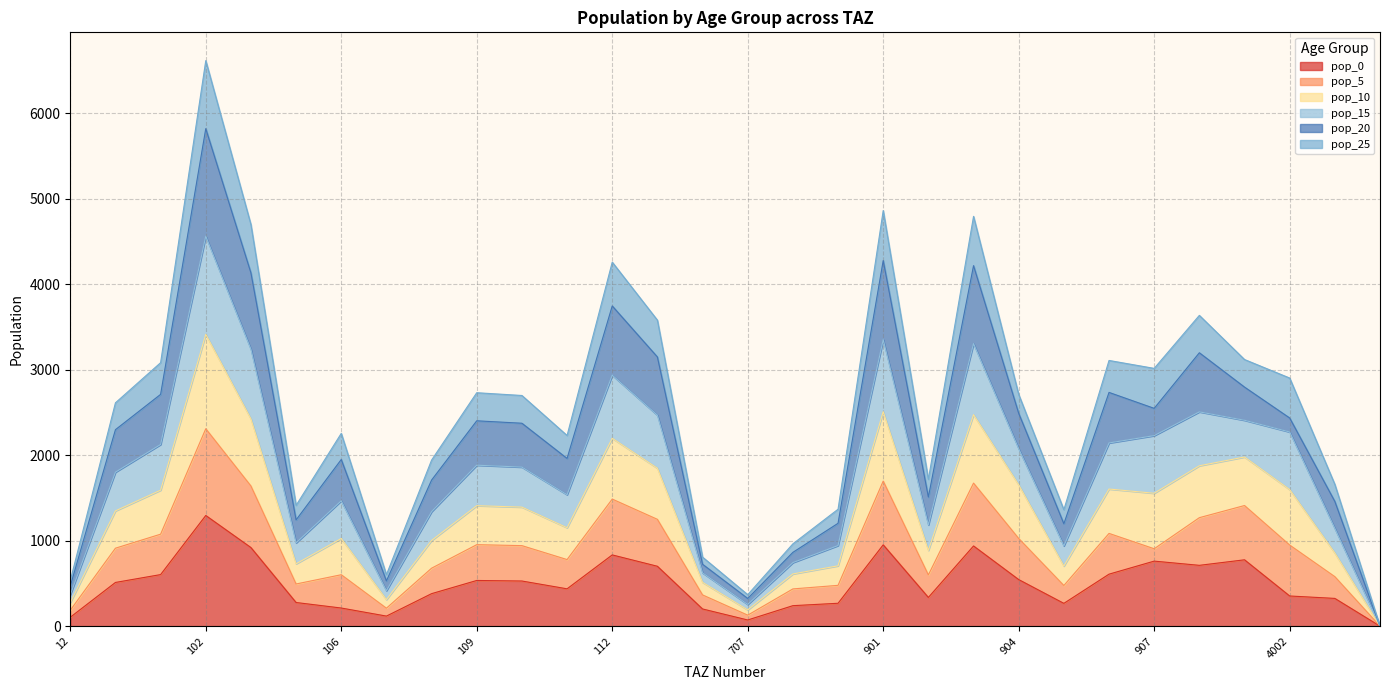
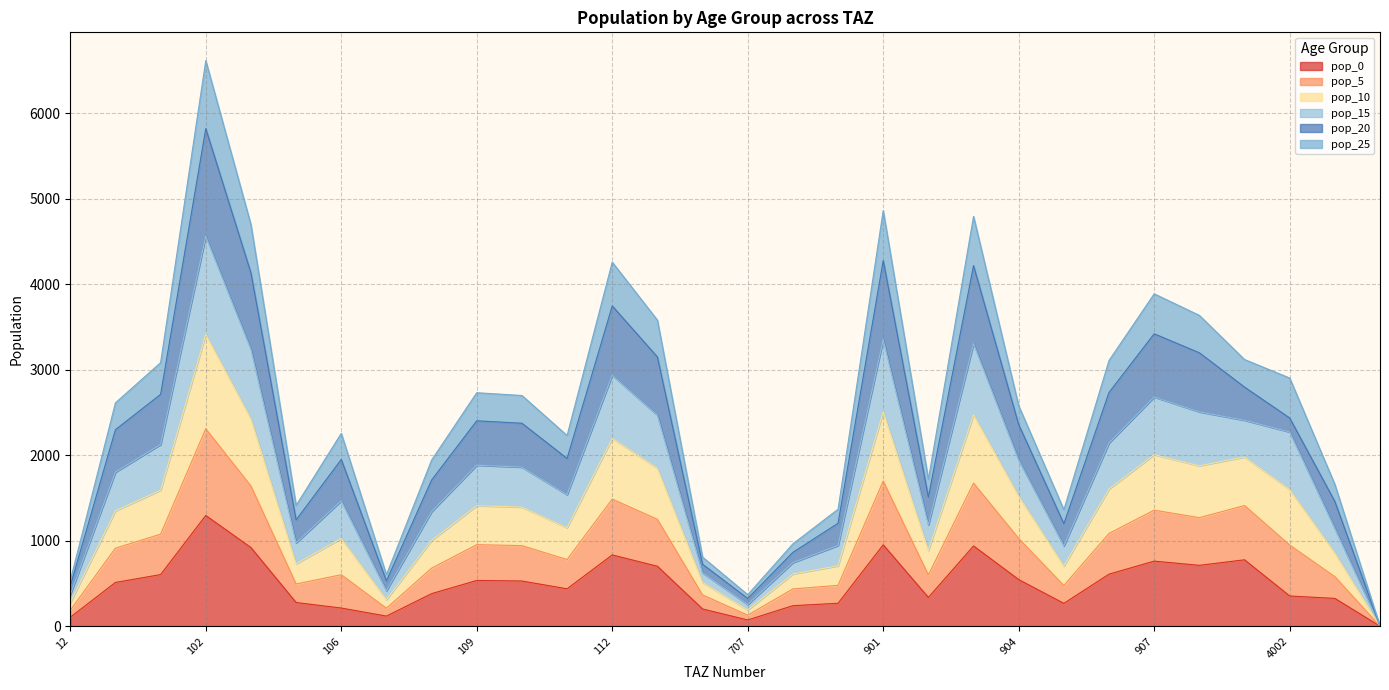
pop_10, 904: 600 -> 500
pop_5, 907: 100 -> 600
pop_20, 907: 300 -> 700
